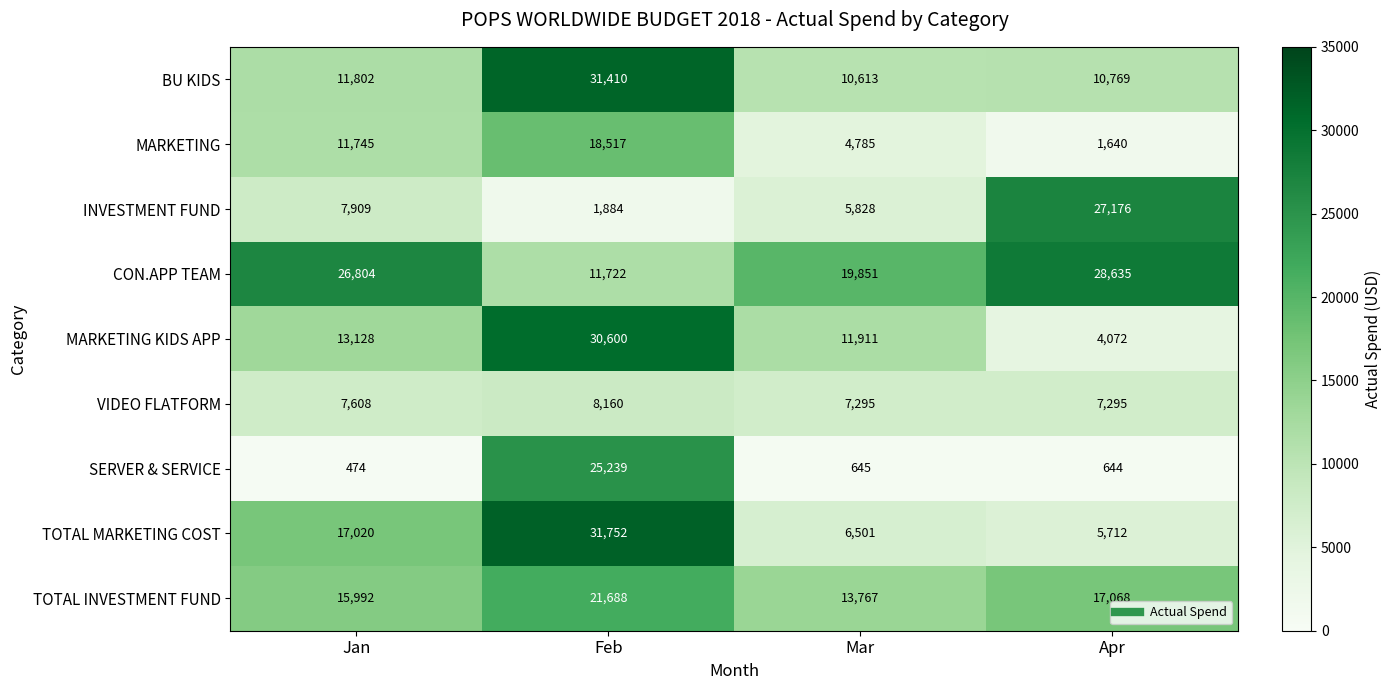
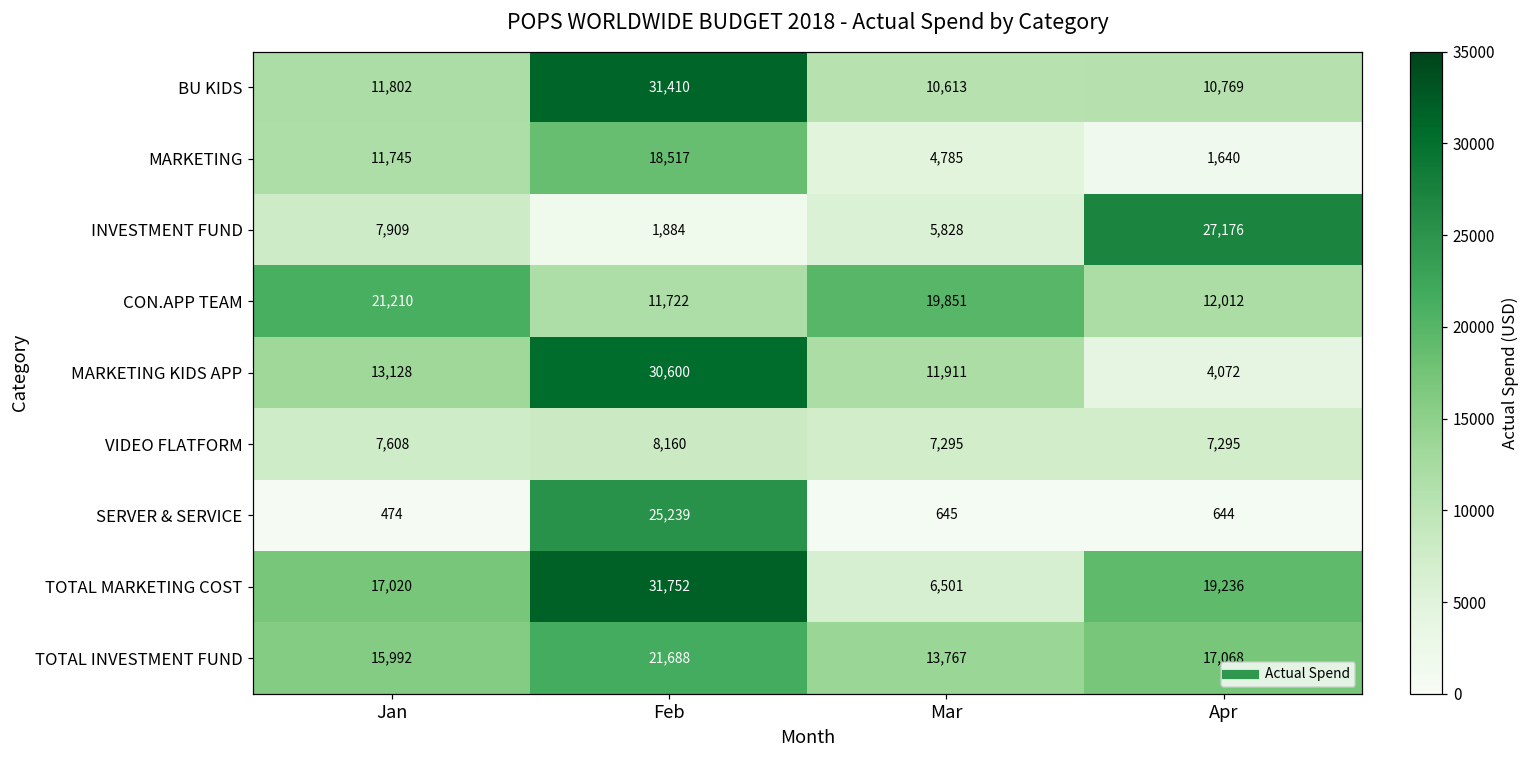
CON.APP TEAM, Jan: 26,804 -> 21,210
CON.APP TEAM, Apr: 28,635 -> 12,012
TOTAL MARKETING COST, Apr: 5,712 -> 19,236
